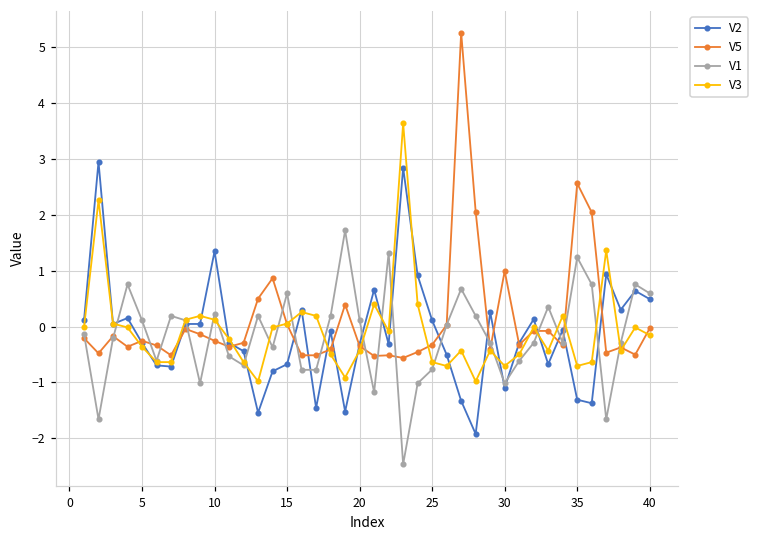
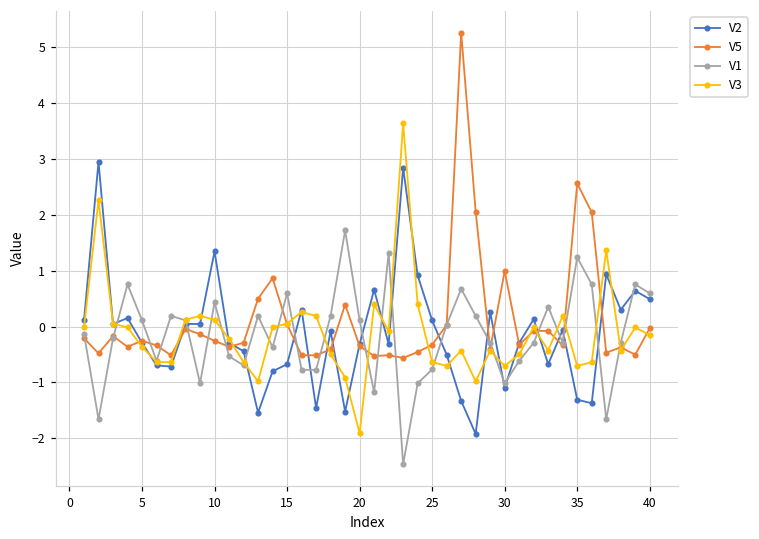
V1, 10: 0.2 -> 0.4
V3, 20: -0.4 -> -1.9
